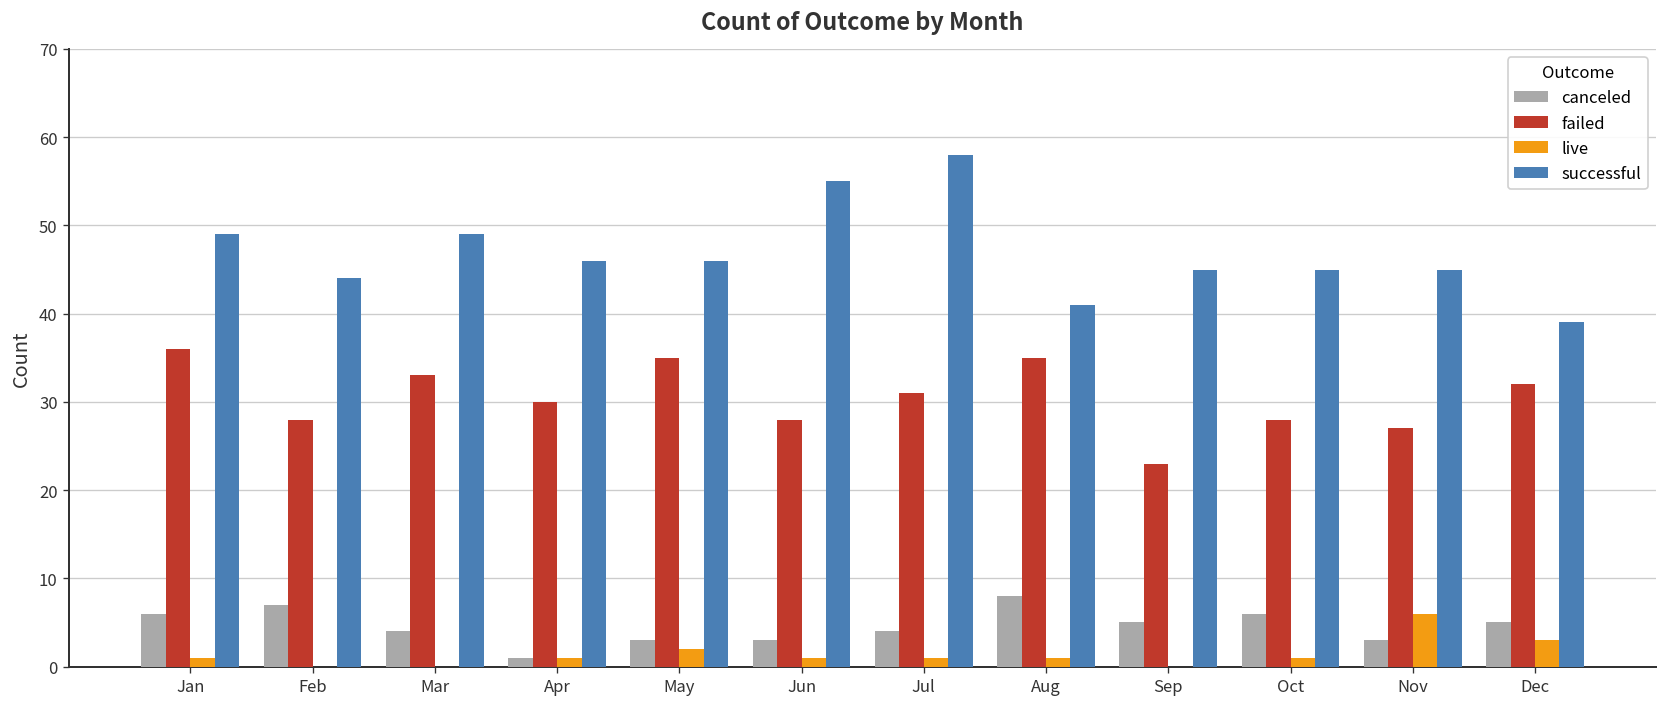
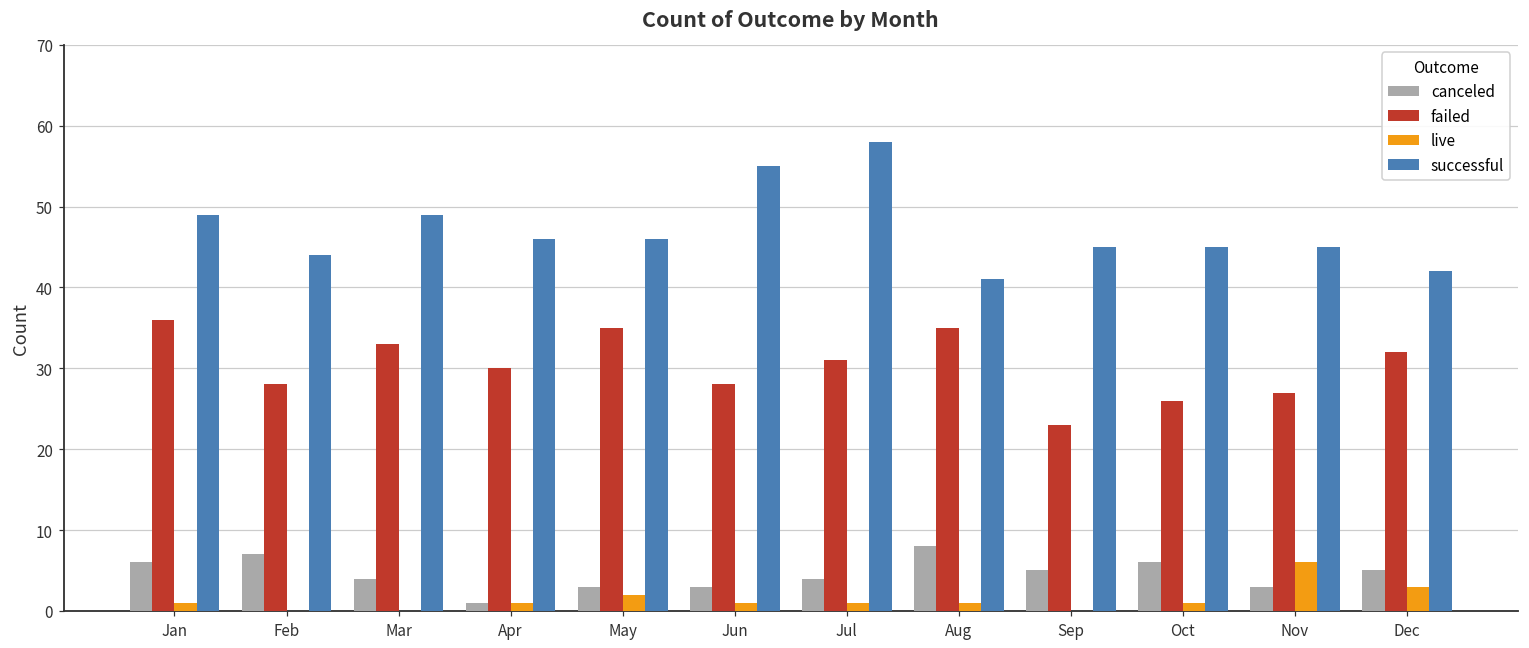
failed, Oct: 28 -> 26
successful, Dec: 39 -> 42
